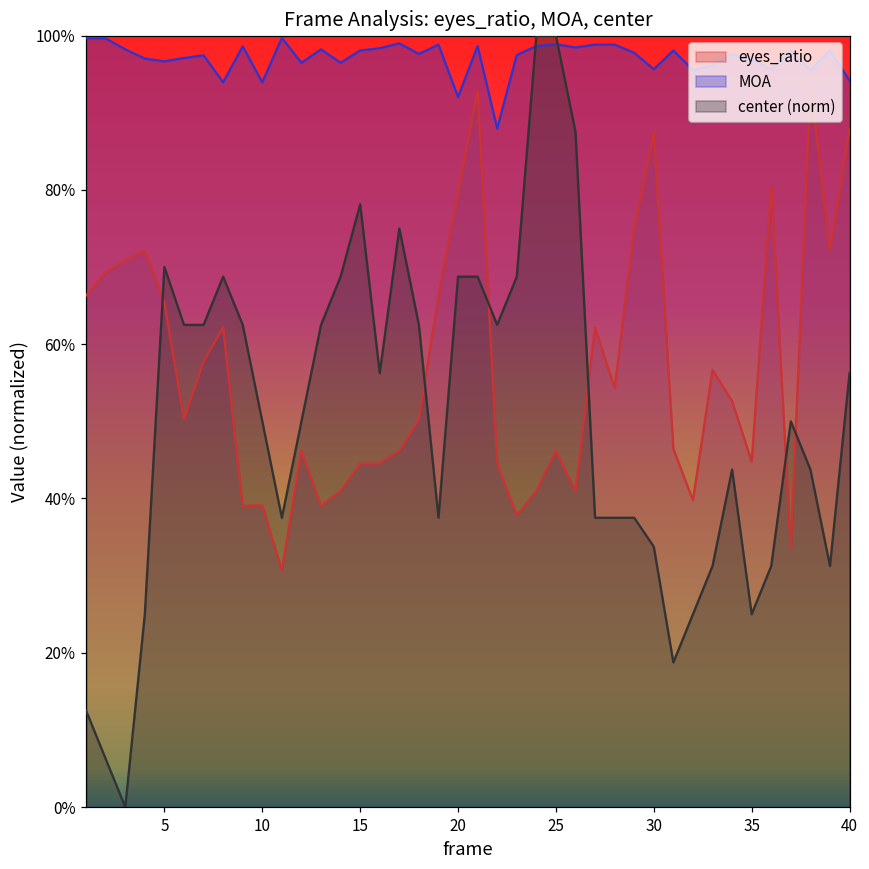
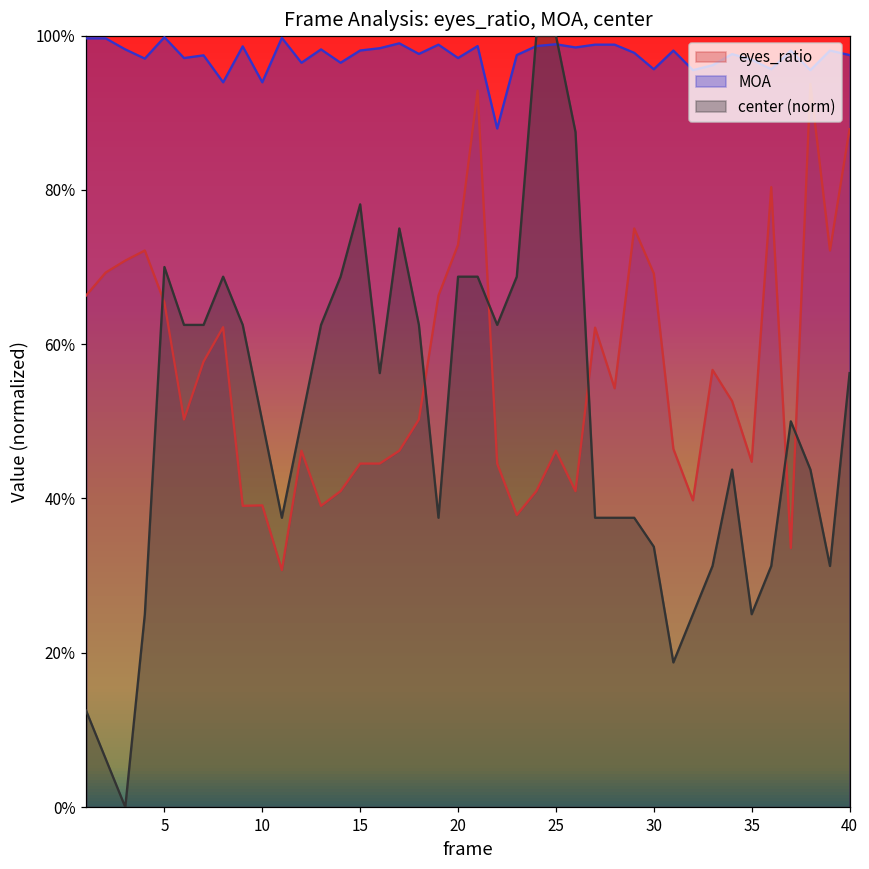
MOA, 5: 97% -> 100%
eyes_ratio, 20: 80% -> 73%
MOA, 20: 92% -> 97%
eyes_ratio, 30: 87% -> 69%
MOA, 40: 94% -> 97%
